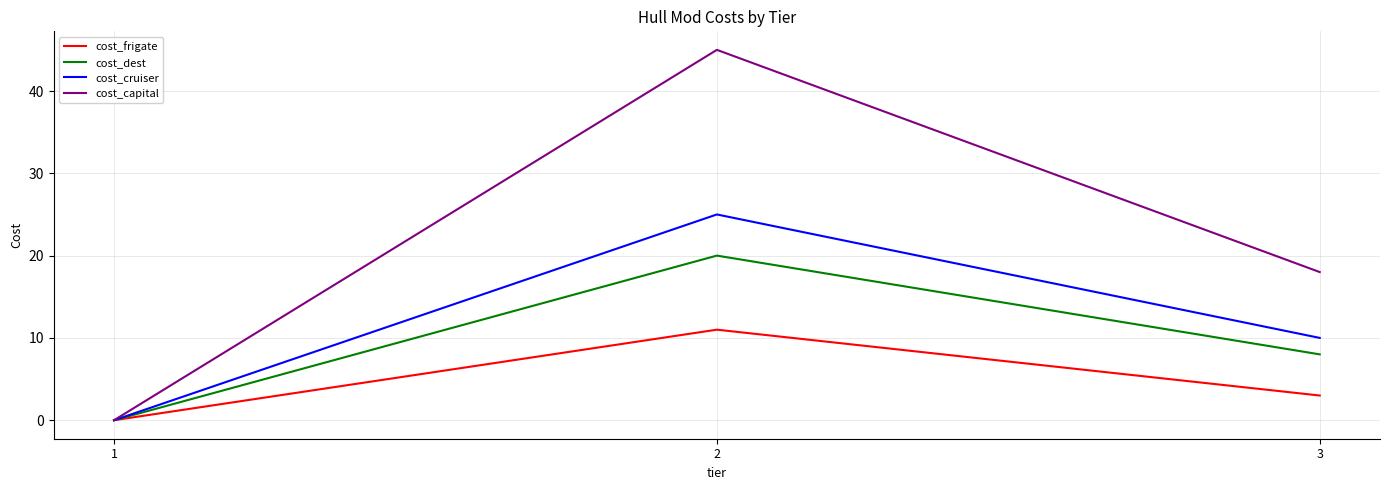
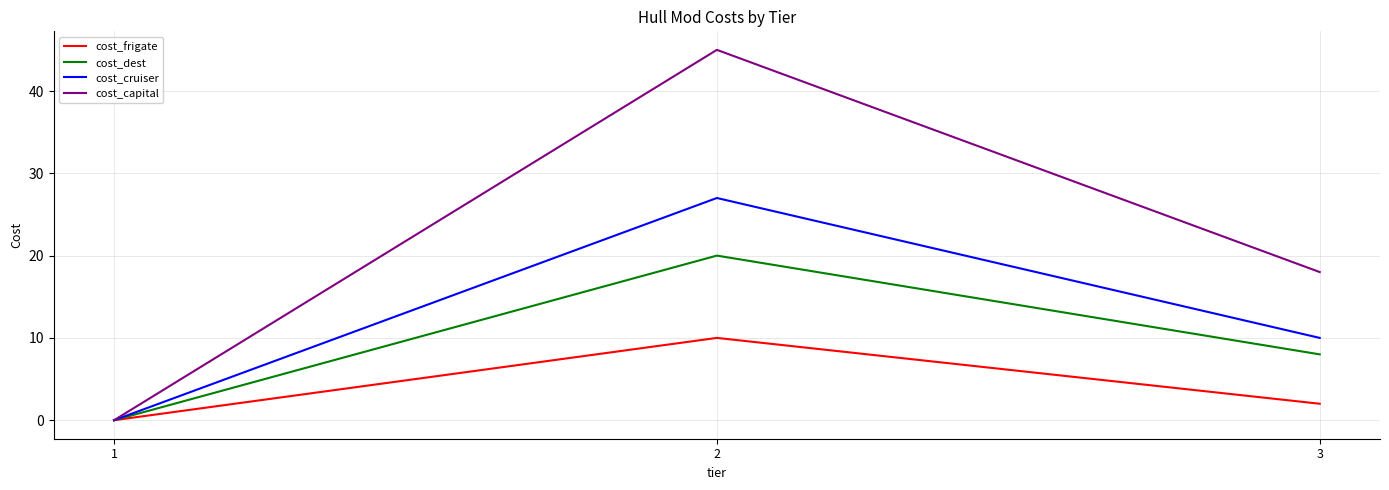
cost_frigate, 2: 11 -> 10
cost_cruiser, 2: 25 -> 27
cost_frigate, 3: 3 -> 2
